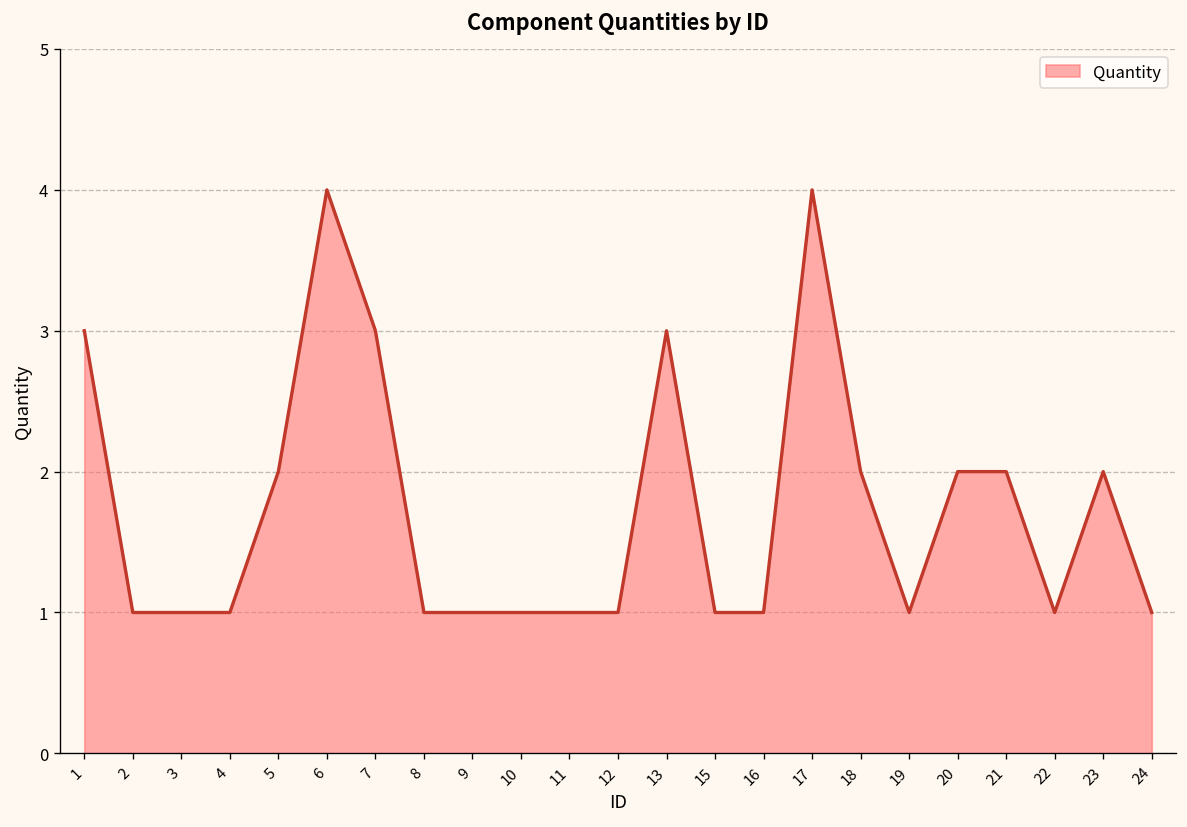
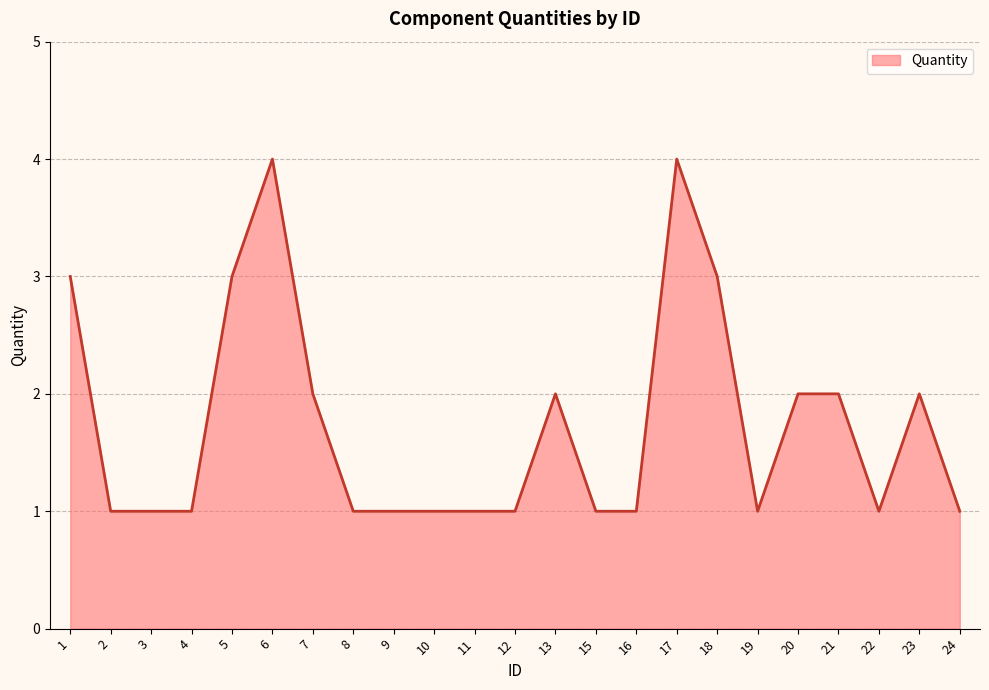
5: 2 -> 3
7: 3 -> 2
13: 3 -> 2
18: 2 -> 3
